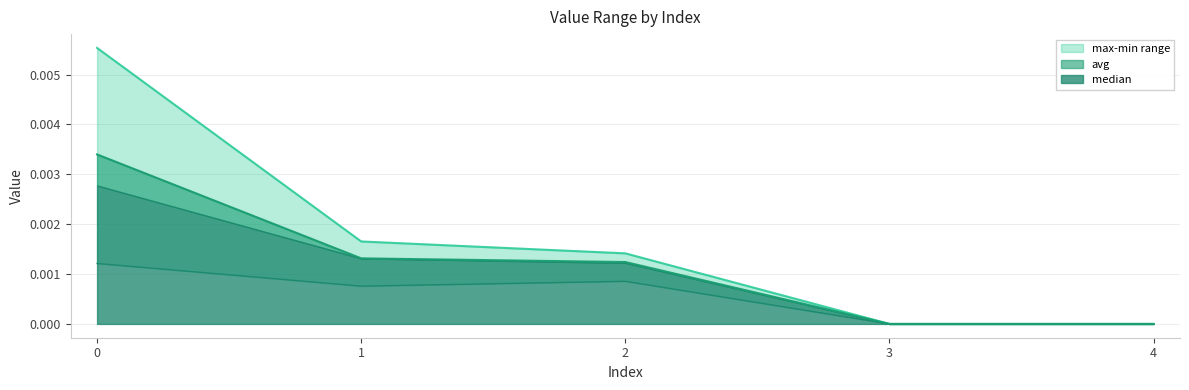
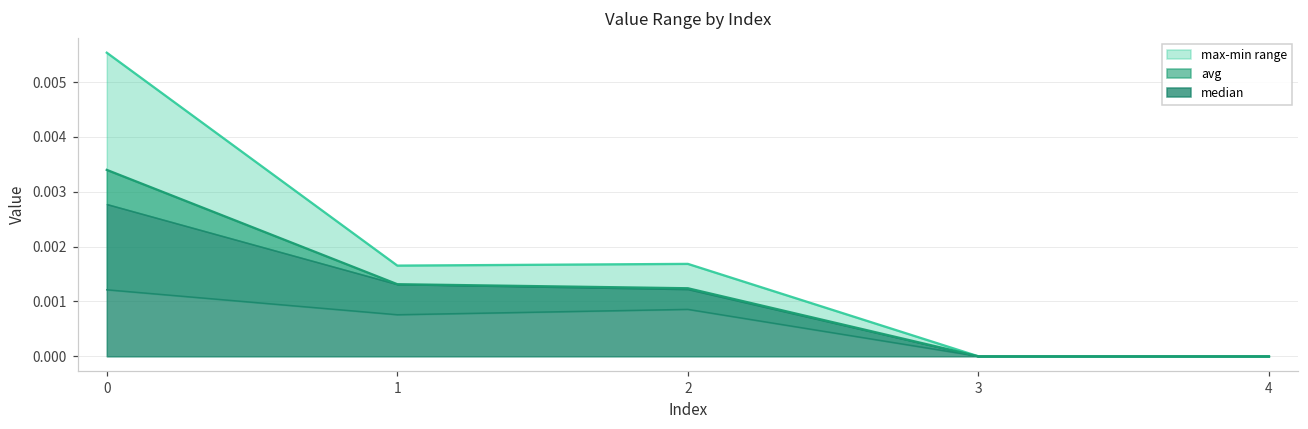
max-min range, 2: 0.0014 -> 0.0017
